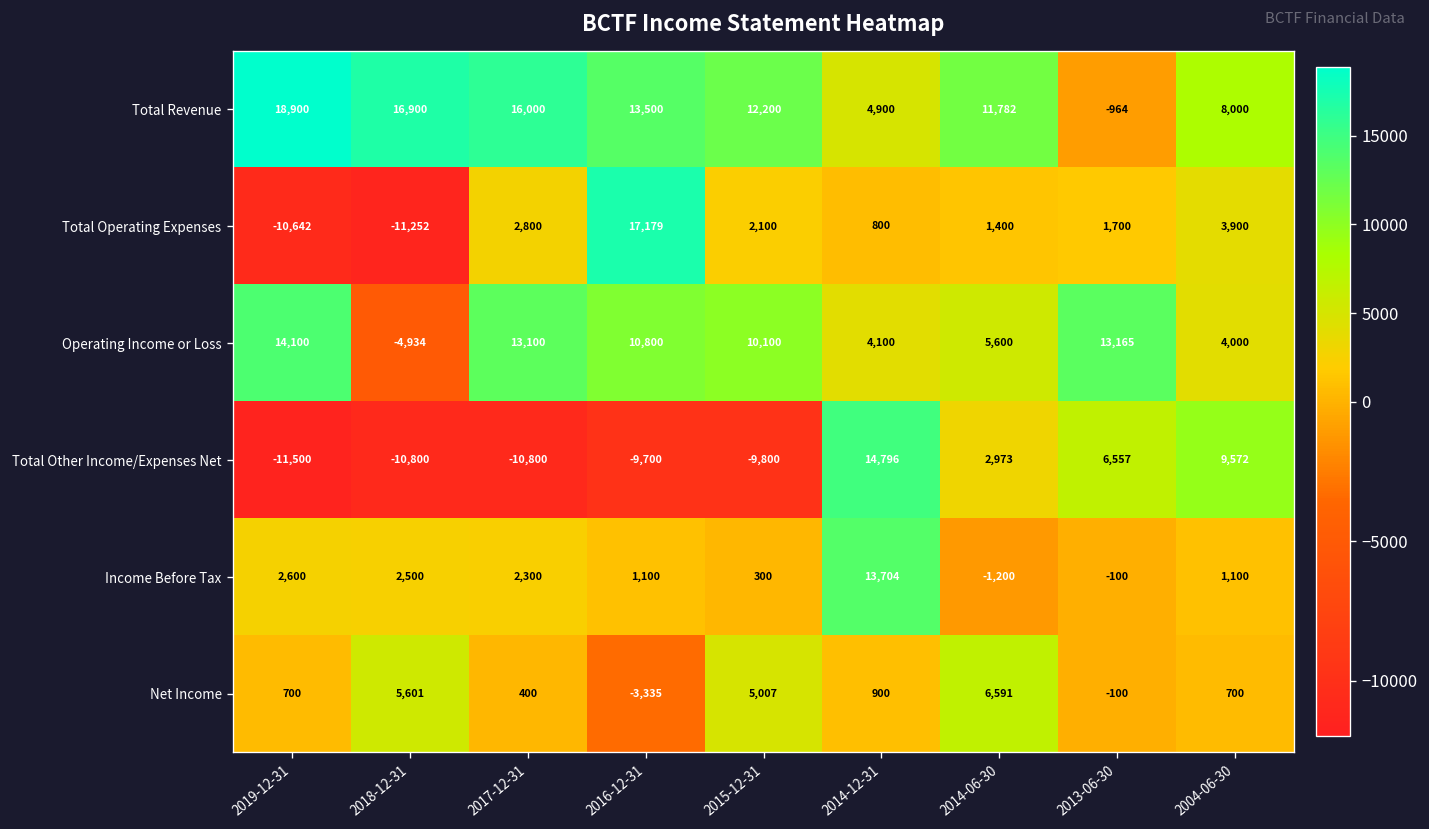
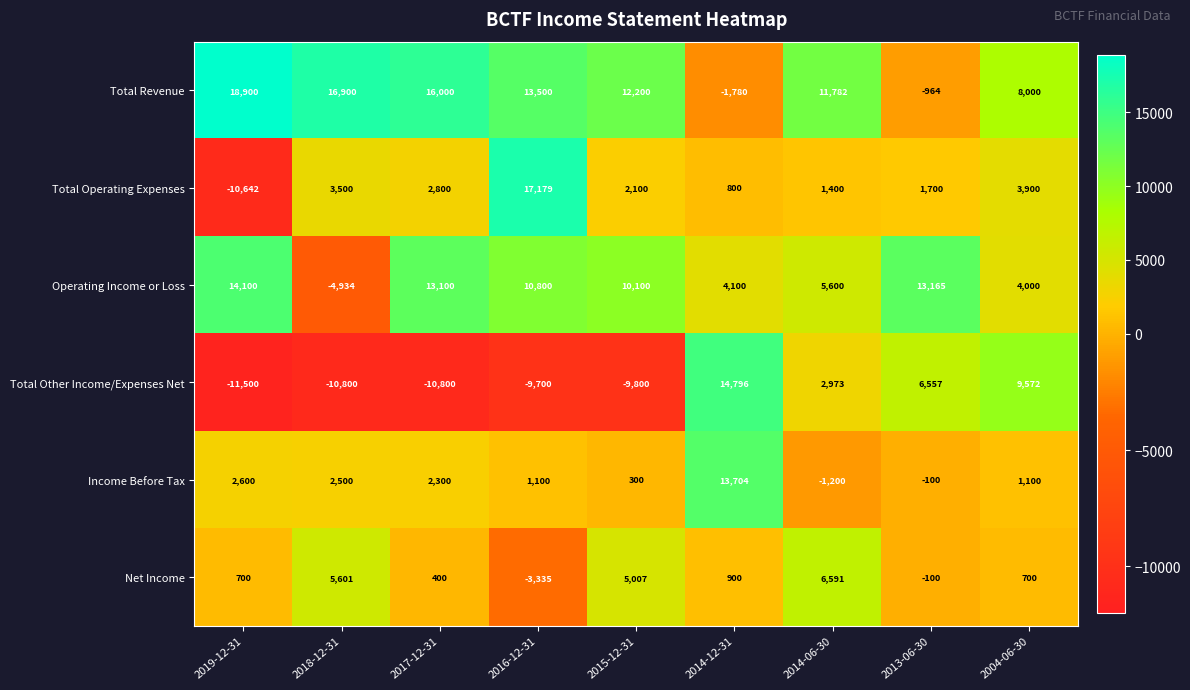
Total Revenue, 2014-12-31: 4,900 -> -1,780
Total Operating Expenses, 2018-12-31: -11,252 -> 3,500
